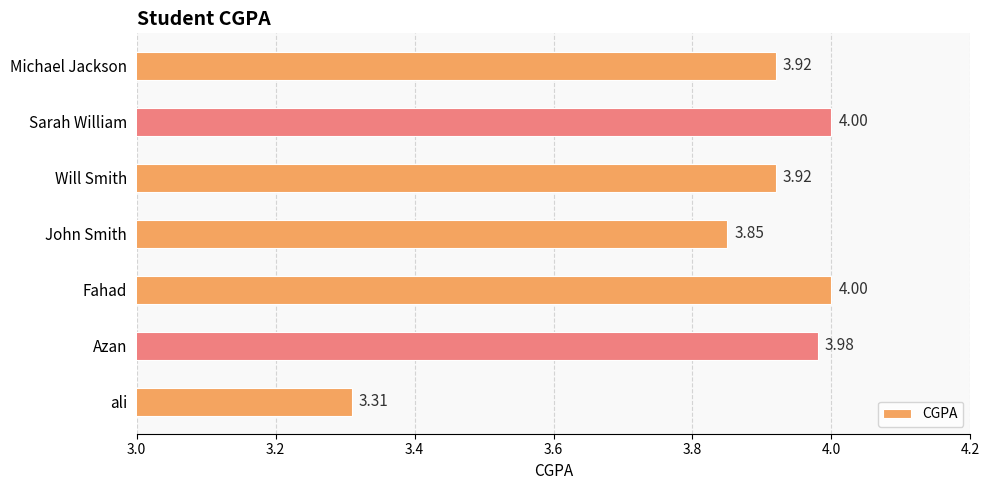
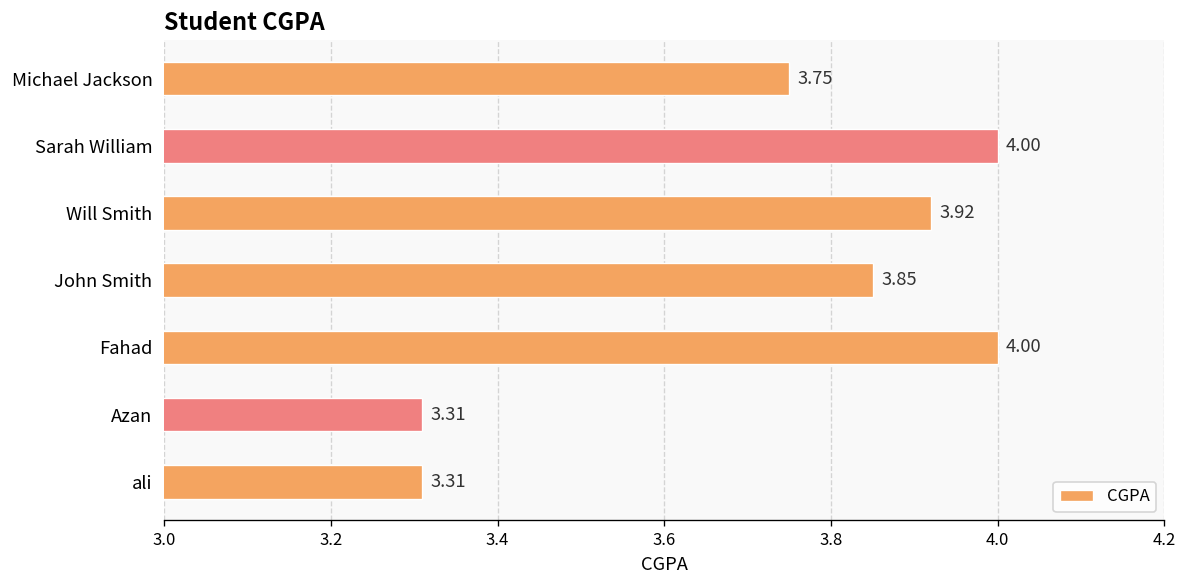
Michael Jackson: 3.92 -> 3.75
Azan: 3.98 -> 3.31
